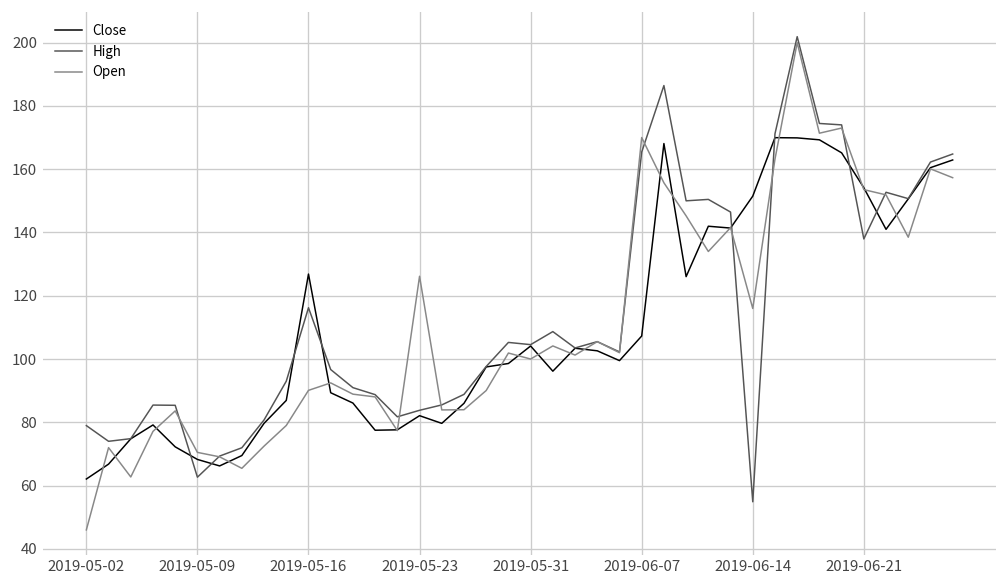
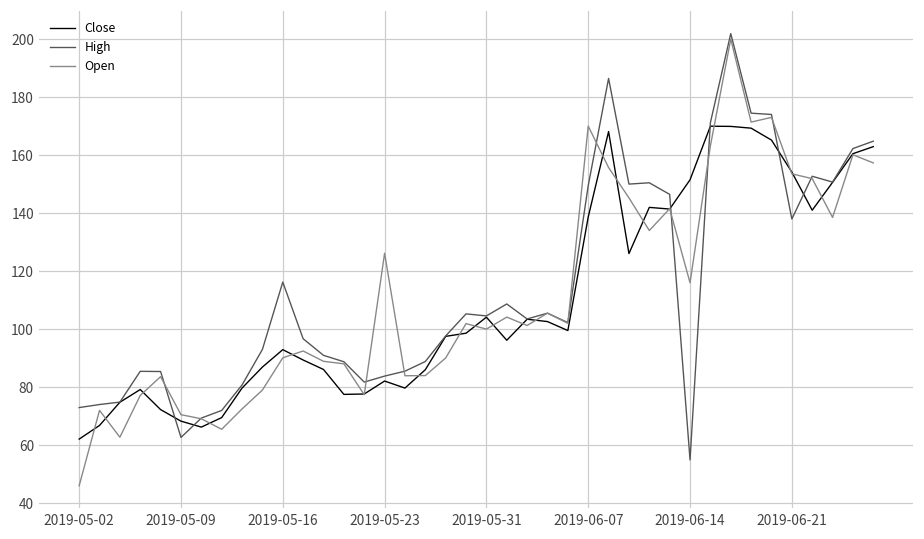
High, 2019-05-02: 79 -> 73
Close, 2019-05-16: 127 -> 93
Close, 2019-06-07: 107 -> 139
High, 2019-06-07: 165 -> 149
